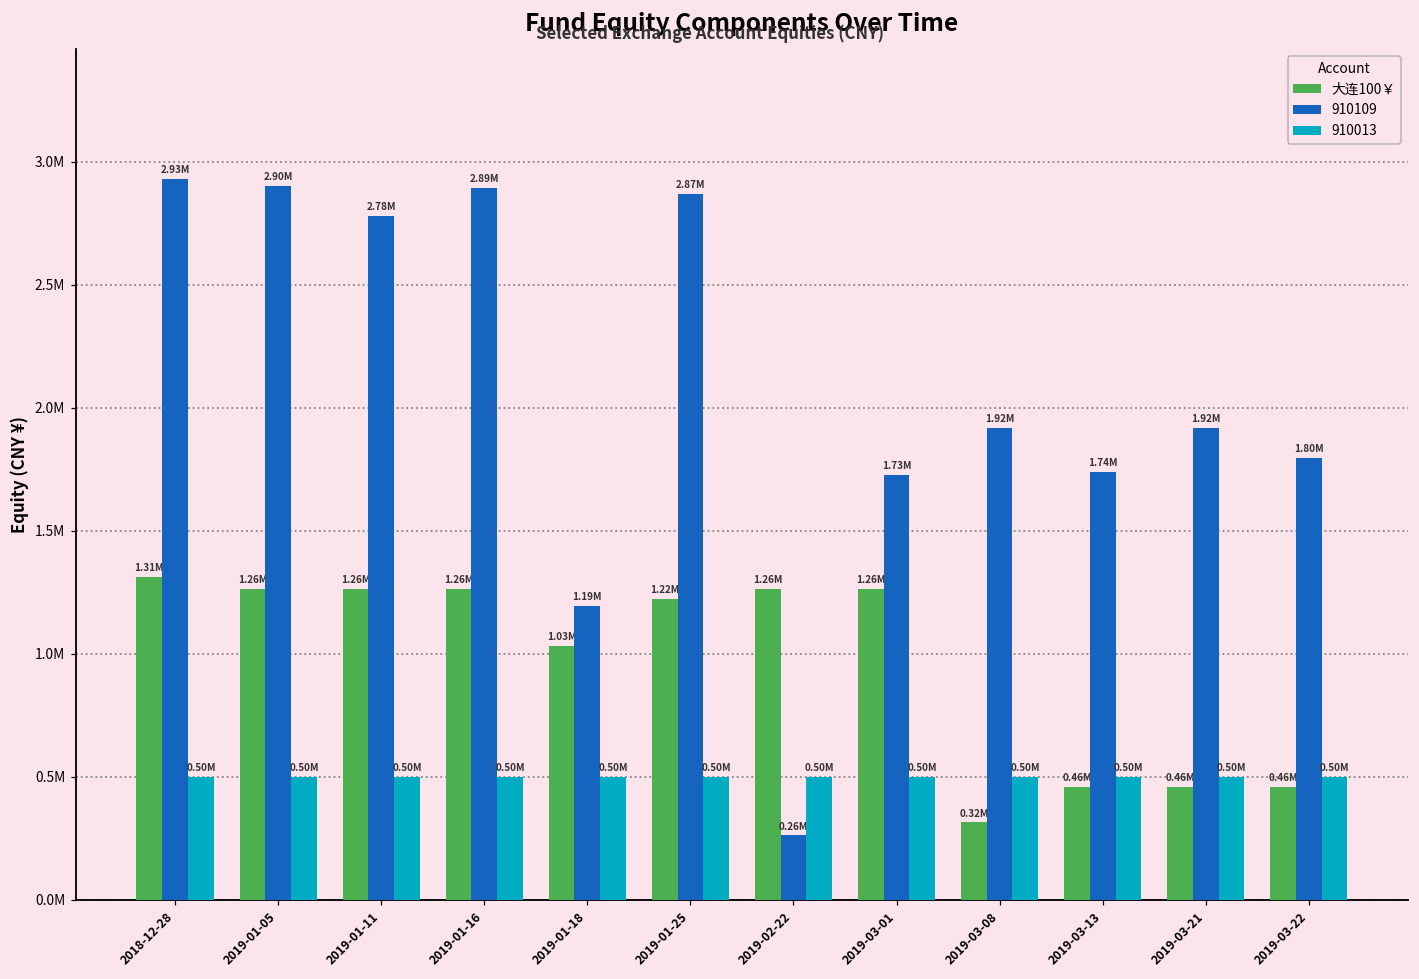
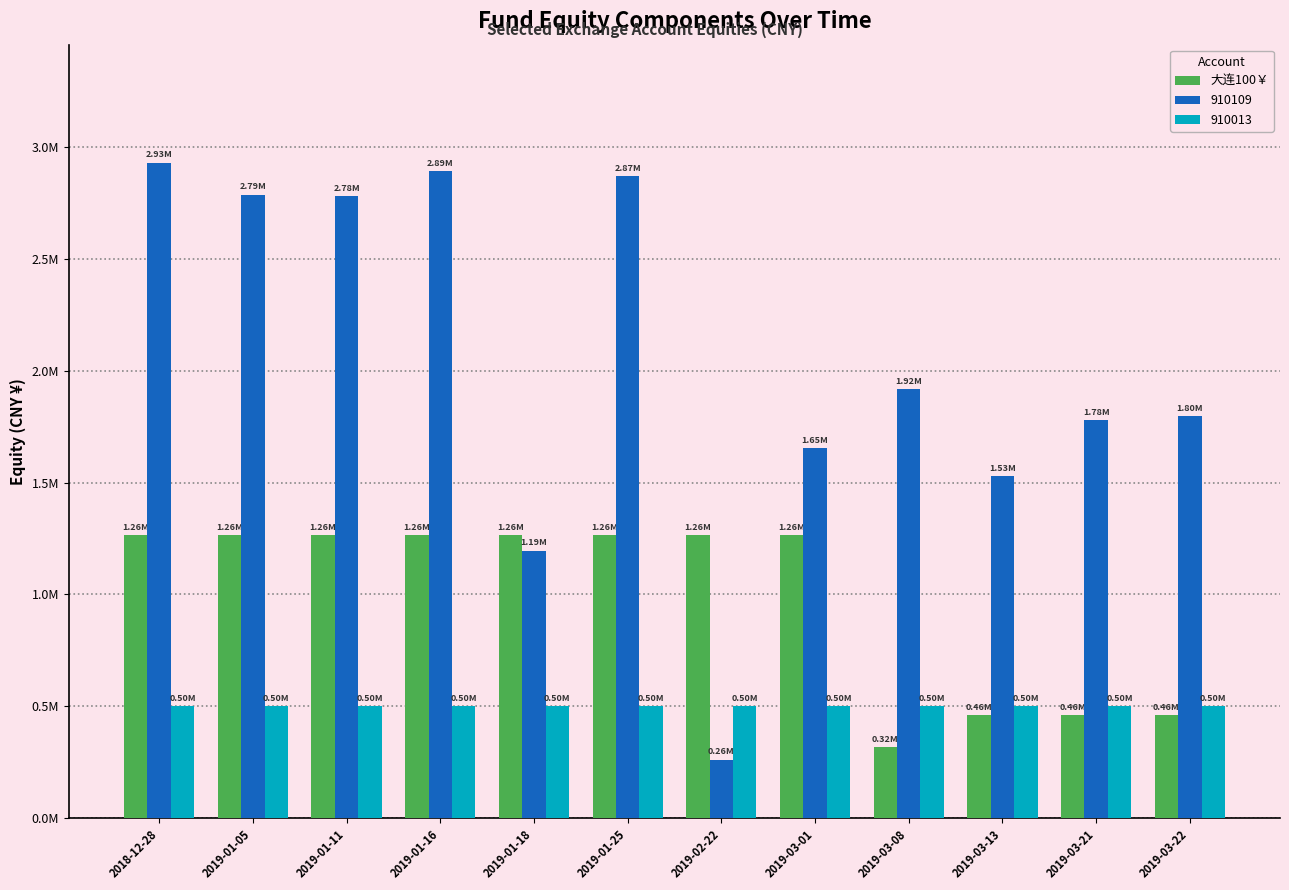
大连100￥, 2018-12-28: 1.31M -> 1.26M
910109, 2019-01-05: 2.90M -> 2.79M
大连100￥, 2019-01-18: 1.03M -> 1.26M
大连100￥, 2019-01-25: 1.22M -> 1.26M
910109, 2019-03-01: 1.73M -> 1.65M
910109, 2019-03-13: 1.74M -> 1.53M
910109, 2019-03-21: 1.92M -> 1.78M
